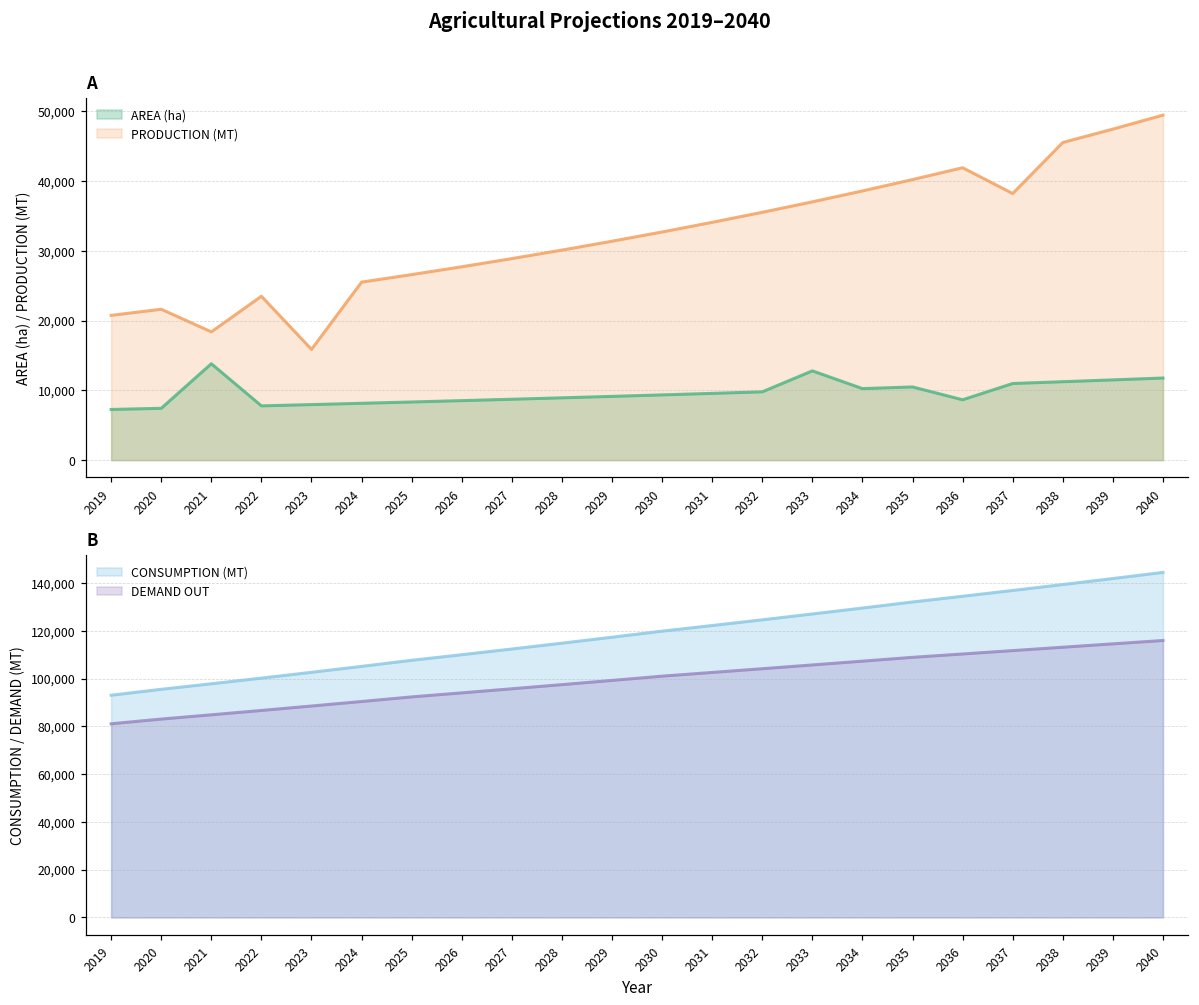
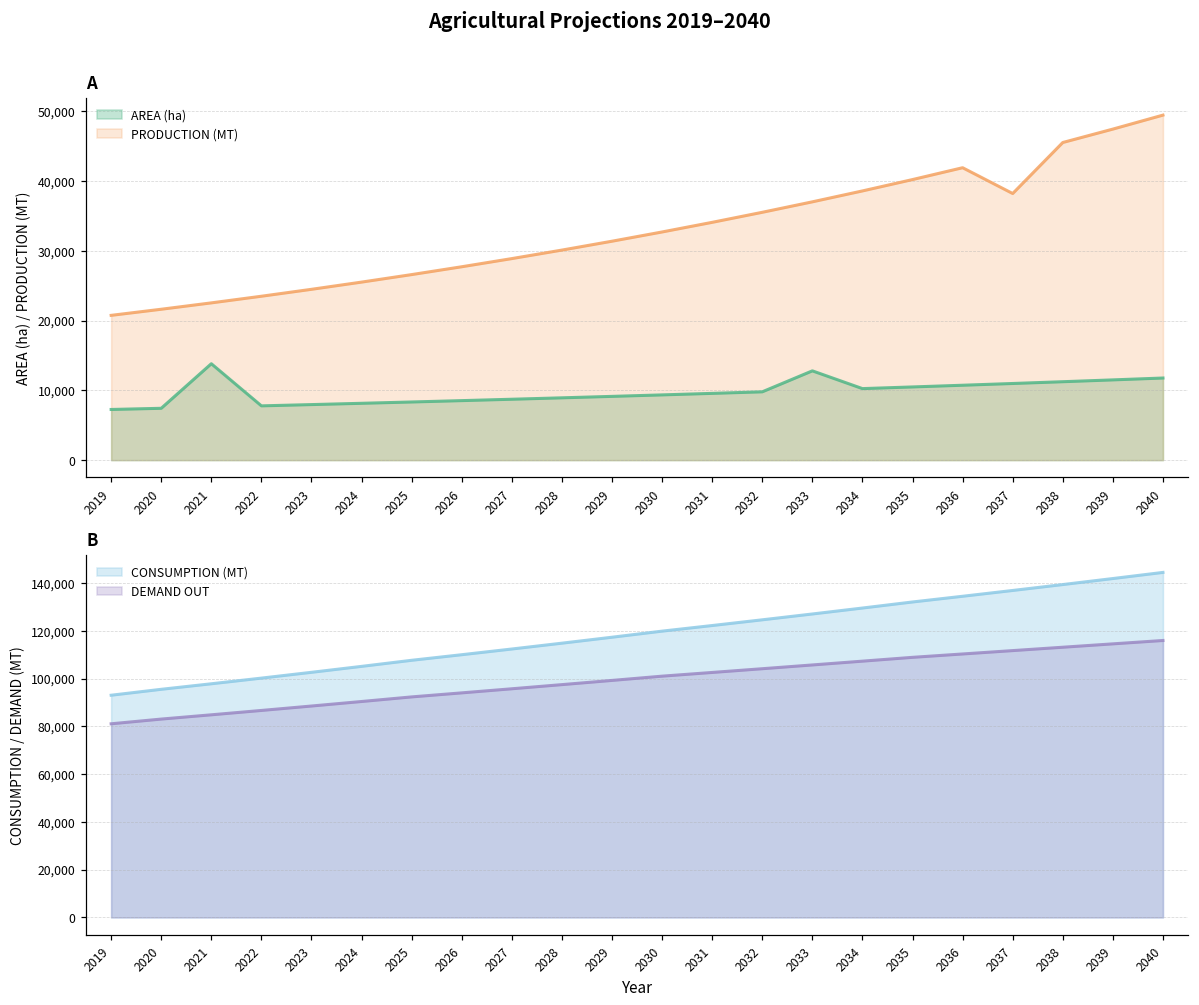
A, PRODUCTION (MT), 2021: 18,000 -> 23,000
A, PRODUCTION (MT), 2023: 16,000 -> 24,000
A, AREA (ha), 2036: 9,000 -> 11,000
